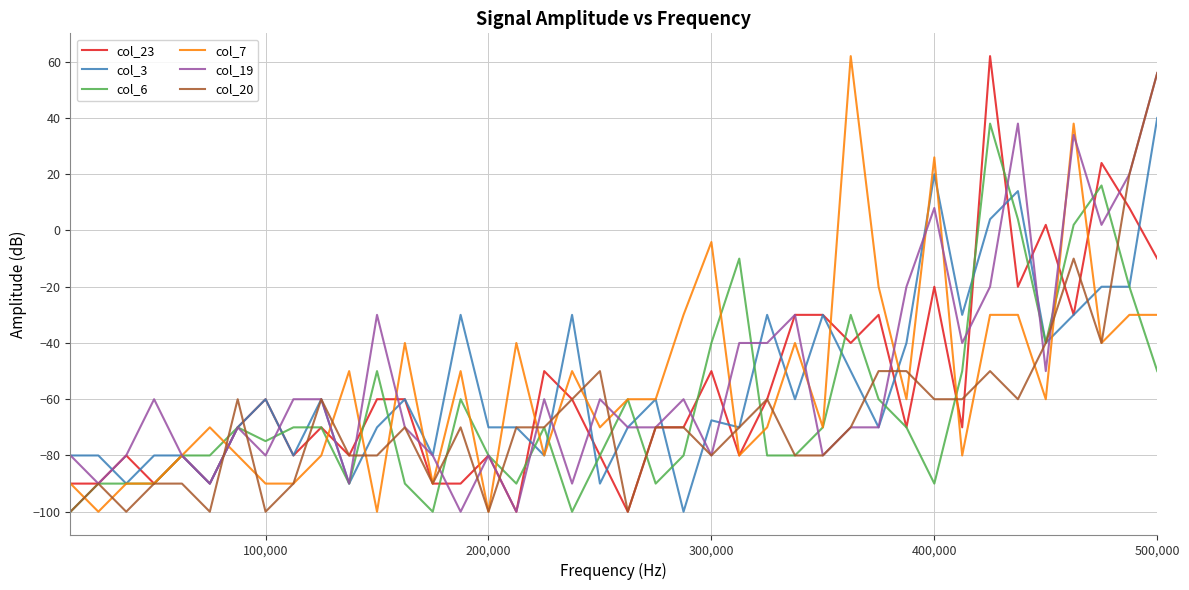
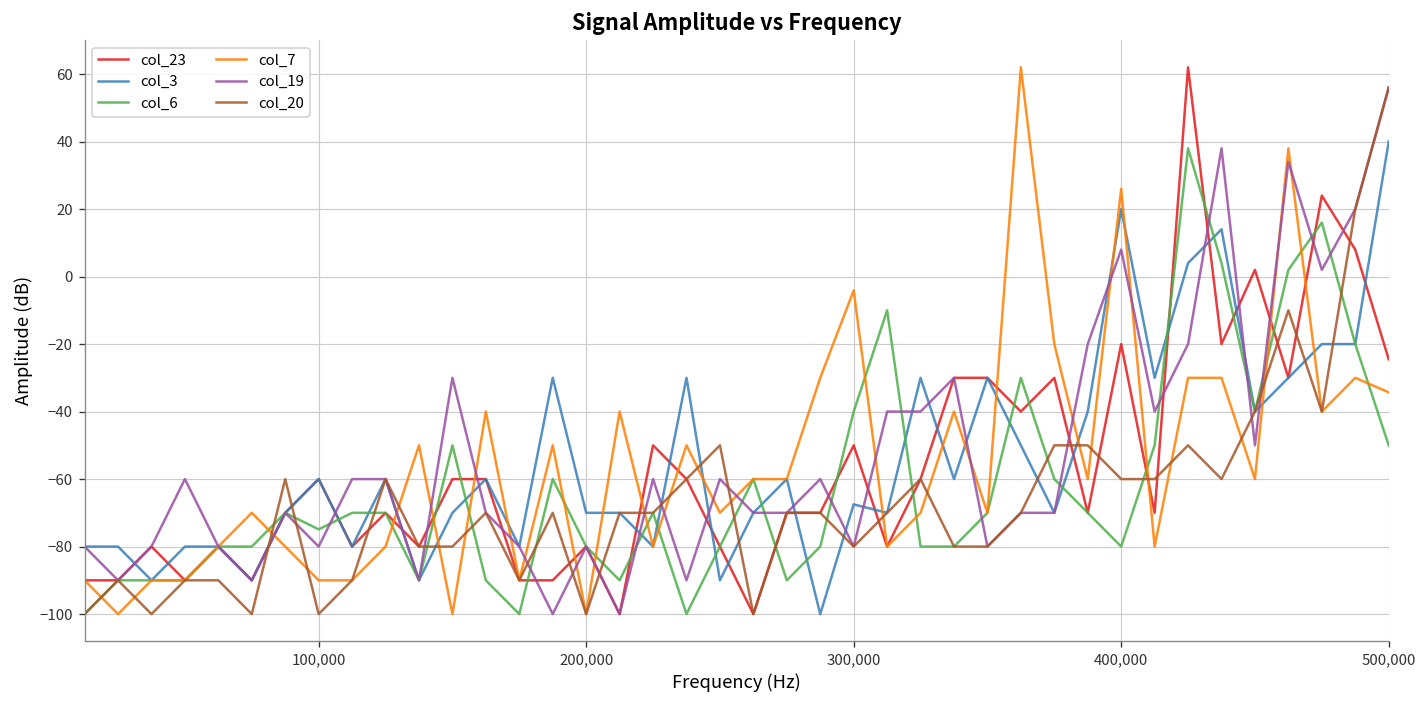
col_6, 400,000: -90 -> -80
col_23, 500,000: -10 -> -25
col_7, 500,000: -30 -> -34
